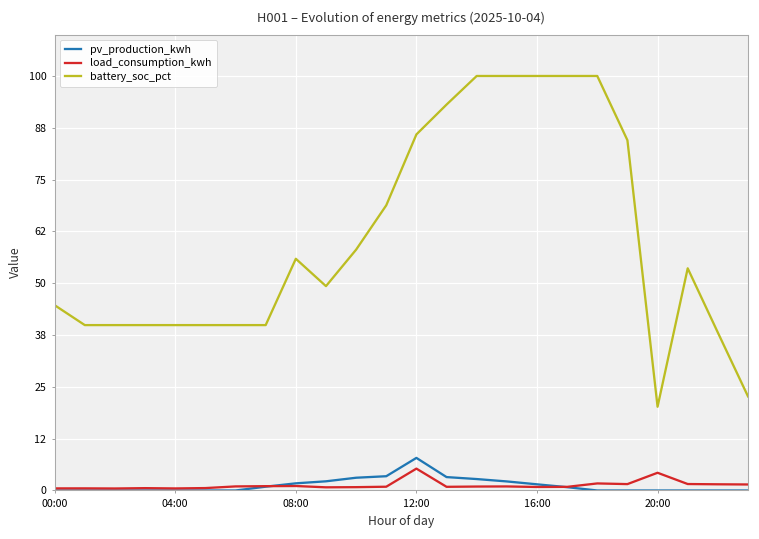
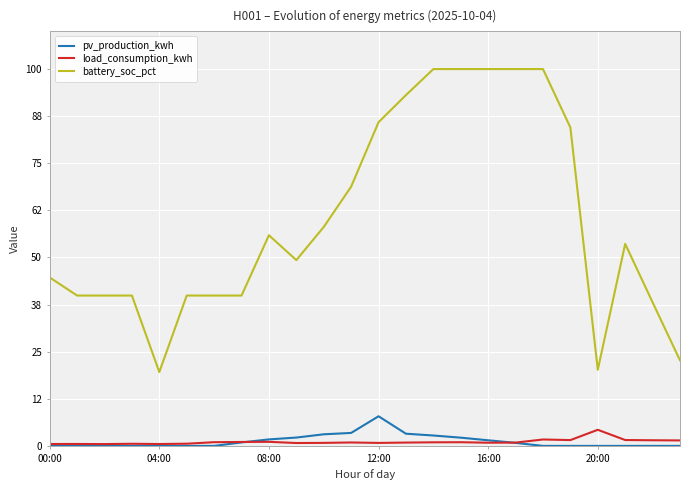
battery_soc_pct, 04:00: 40 -> 20
load_consumption_kwh, 12:00: 5 -> 1
